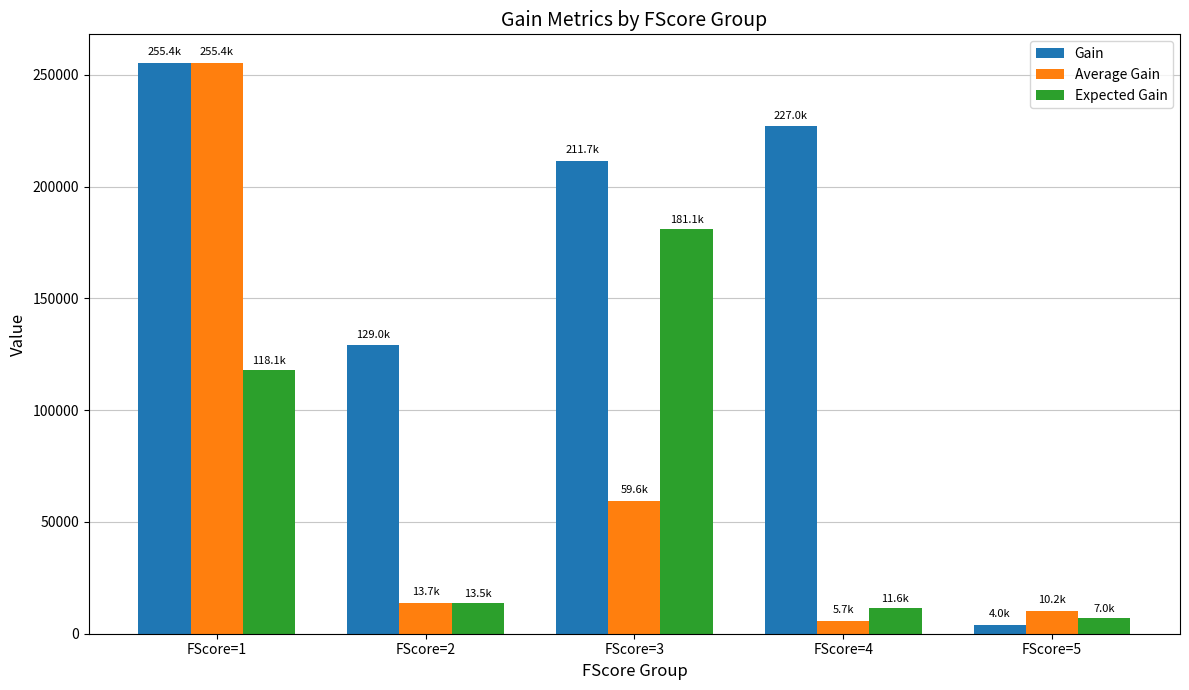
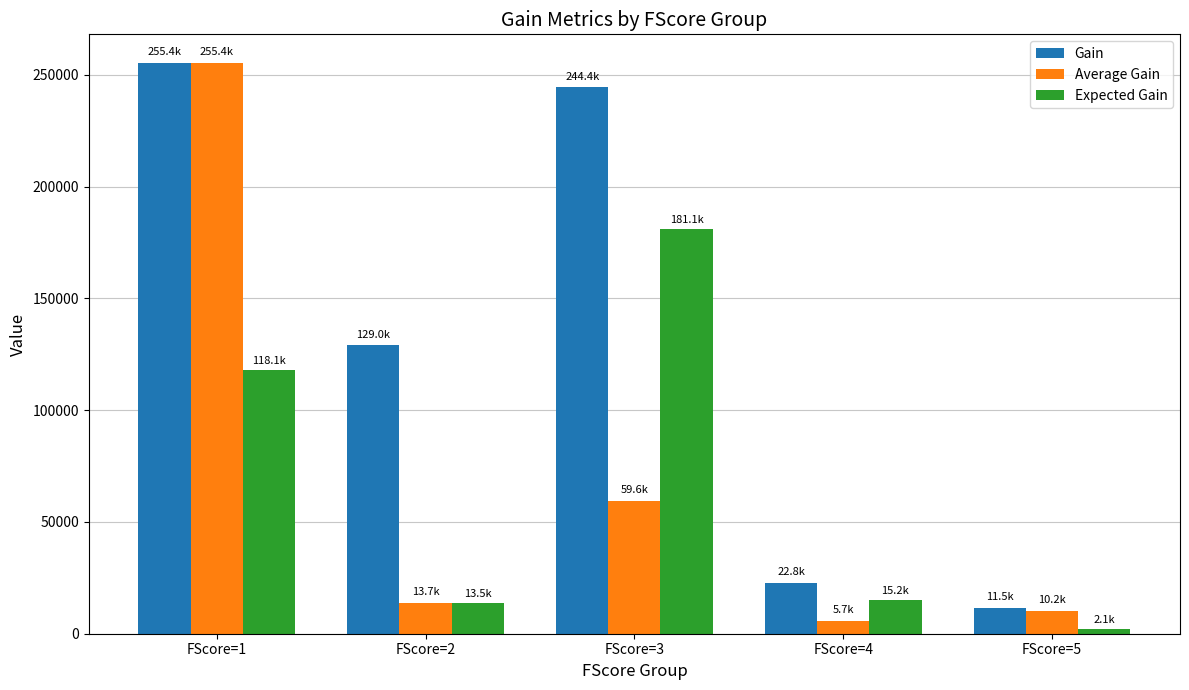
Gain, FScore=3: 211.7k -> 244.4k
Gain, FScore=4: 227.0k -> 22.8k
Expected Gain, FScore=4: 11.6k -> 15.2k
Gain, FScore=5: 4.0k -> 11.5k
Expected Gain, FScore=5: 7.0k -> 2.1k
